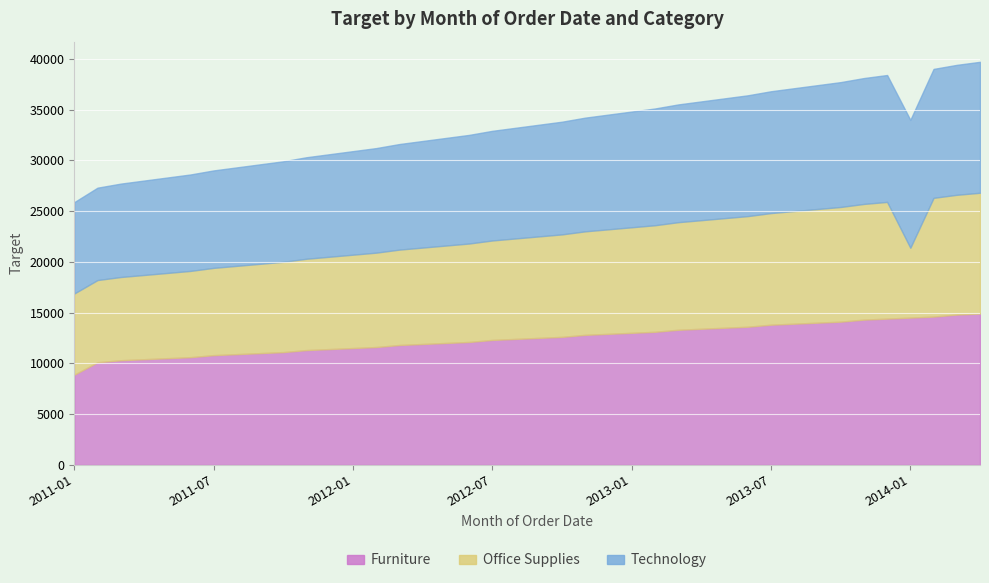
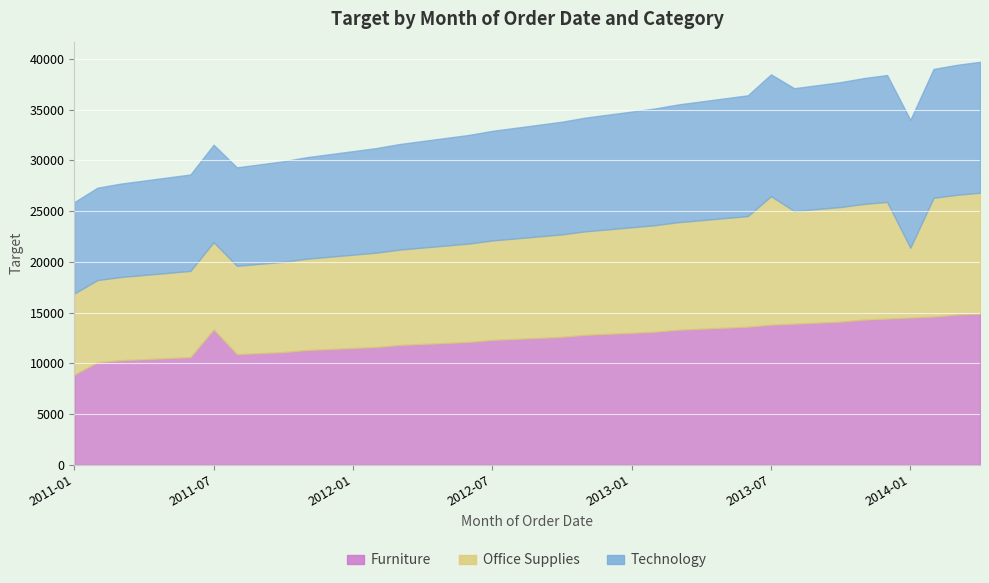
Furniture, 2011-07: 10800 -> 13300
Office Supplies, 2013-07: 11000 -> 12700
